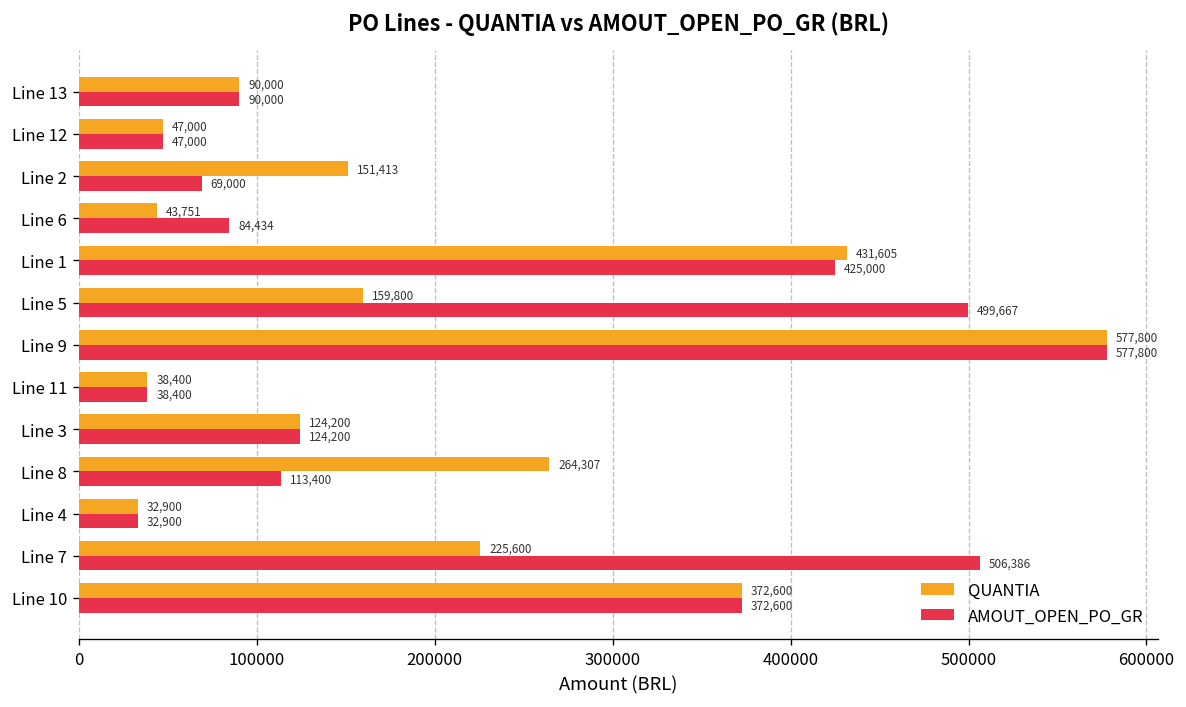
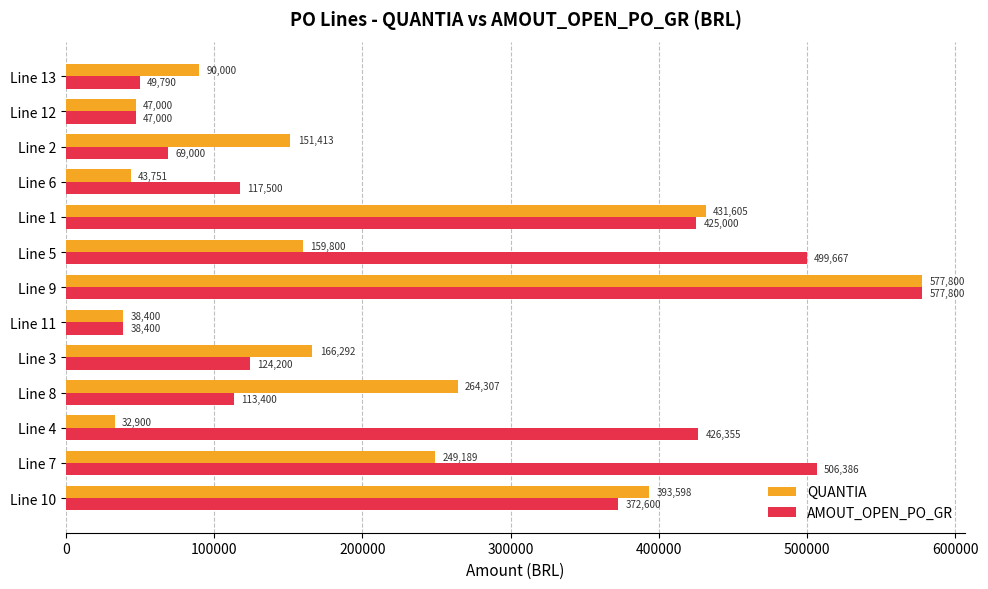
AMOUT_OPEN_PO_GR, Line 13: 90,000 -> 49,790
AMOUT_OPEN_PO_GR, Line 6: 84,434 -> 117,500
QUANTIA, Line 3: 124,200 -> 166,292
AMOUT_OPEN_PO_GR, Line 4: 32,900 -> 426,355
QUANTIA, Line 7: 225,600 -> 249,189
QUANTIA, Line 10: 372,600 -> 393,598
